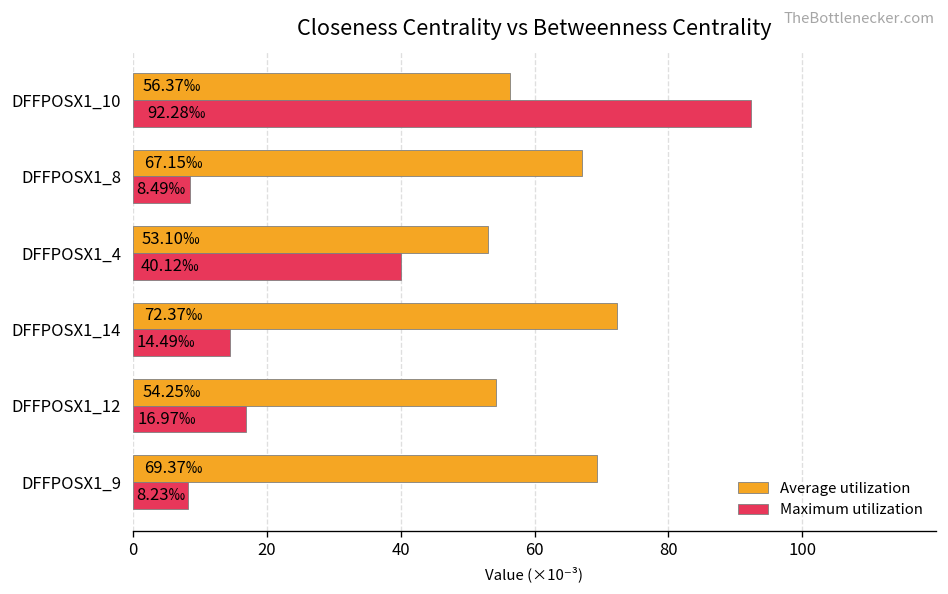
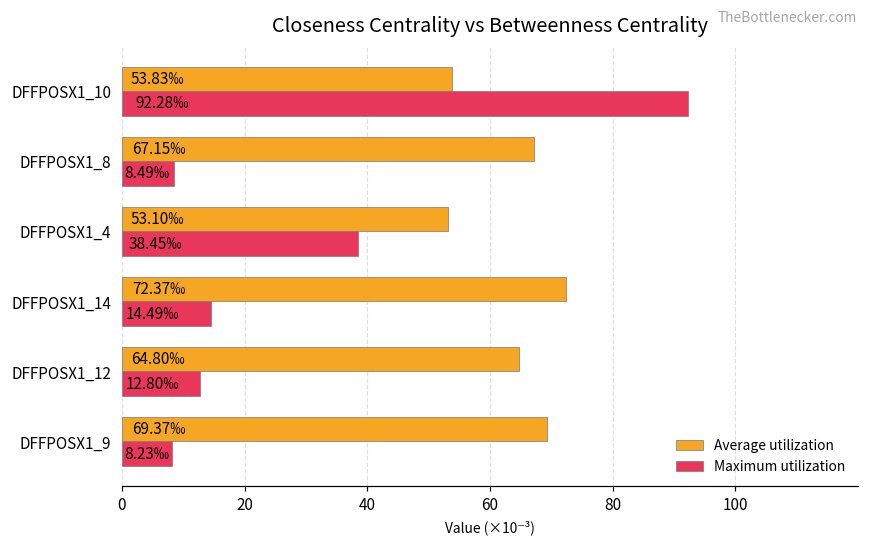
Average utilization, DFFPOSX1_10: 56.37‰ -> 53.83‰
Maximum utilization, DFFPOSX1_4: 40.12‰ -> 38.45‰
Average utilization, DFFPOSX1_12: 54.25‰ -> 64.80‰
Maximum utilization, DFFPOSX1_12: 16.97‰ -> 12.80‰
